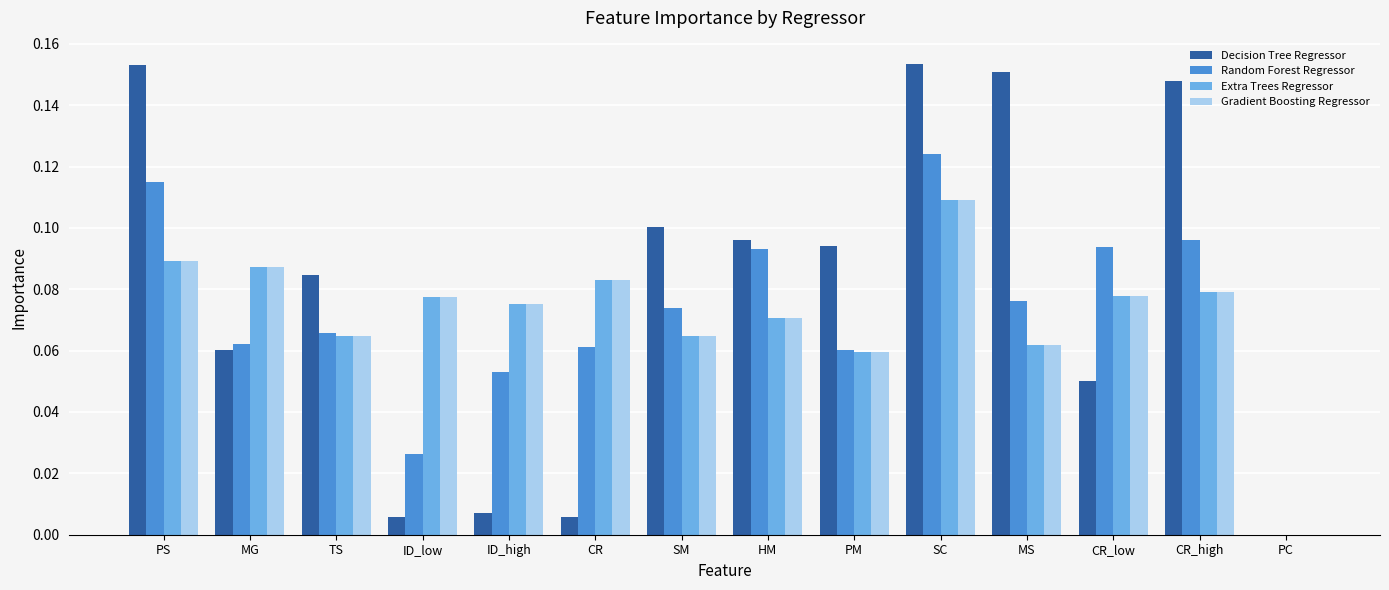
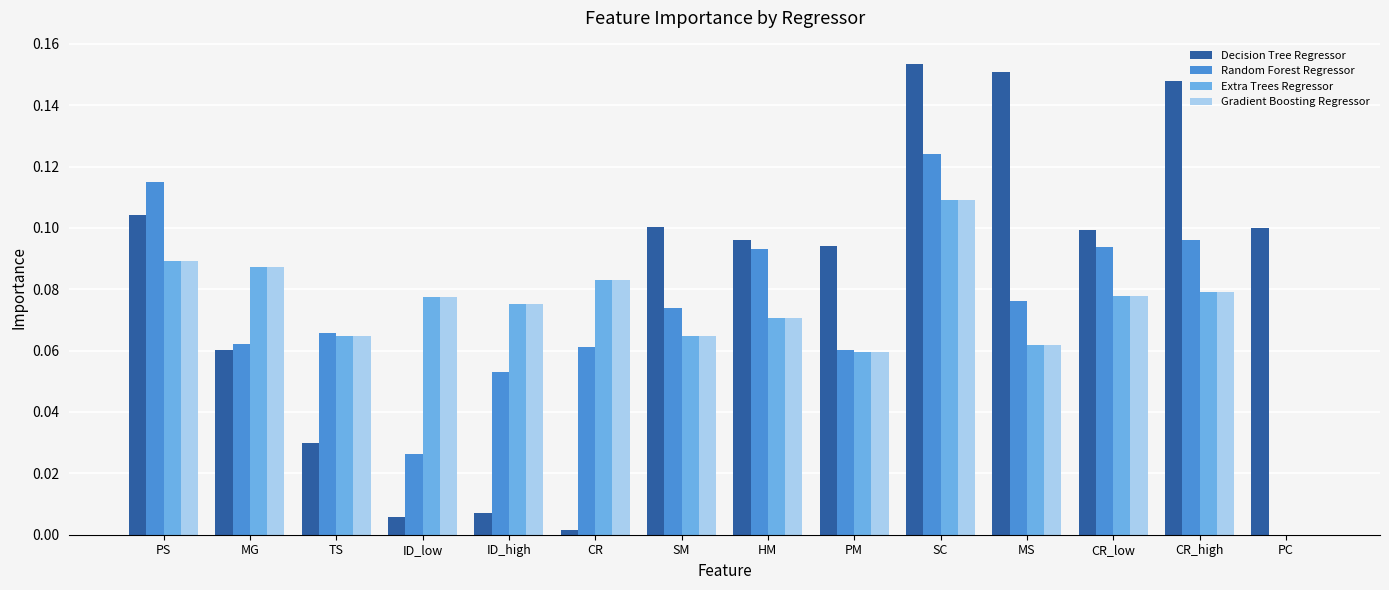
Decision Tree Regressor, PS: 0.153 -> 0.104
Decision Tree Regressor, TS: 0.084 -> 0.030
Decision Tree Regressor, CR: 0.006 -> 0.002
Decision Tree Regressor, CR_low: 0.050 -> 0.099
Decision Tree Regressor, PC: 0.0 -> 0.1
